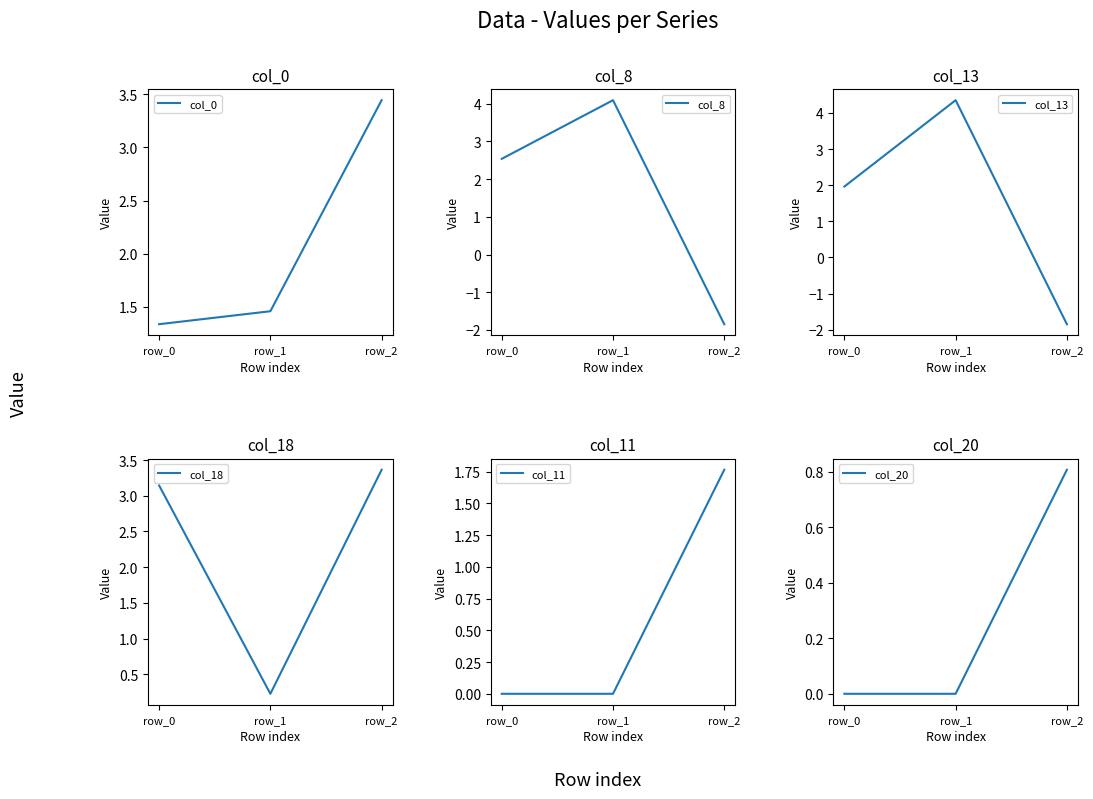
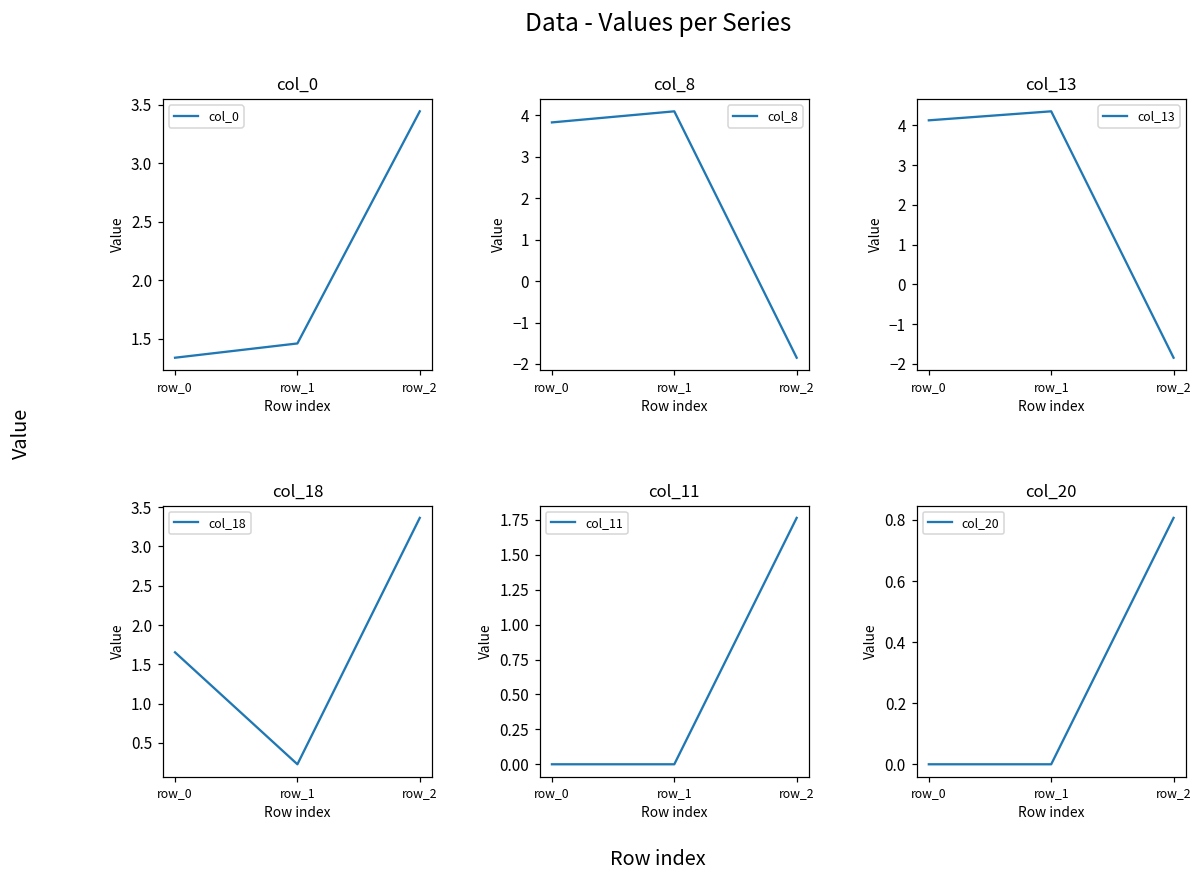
col_8, row_0: 2.5 -> 3.8
col_13, row_0: 2.0 -> 4.1
col_18, row_0: 3.1 -> 1.7
